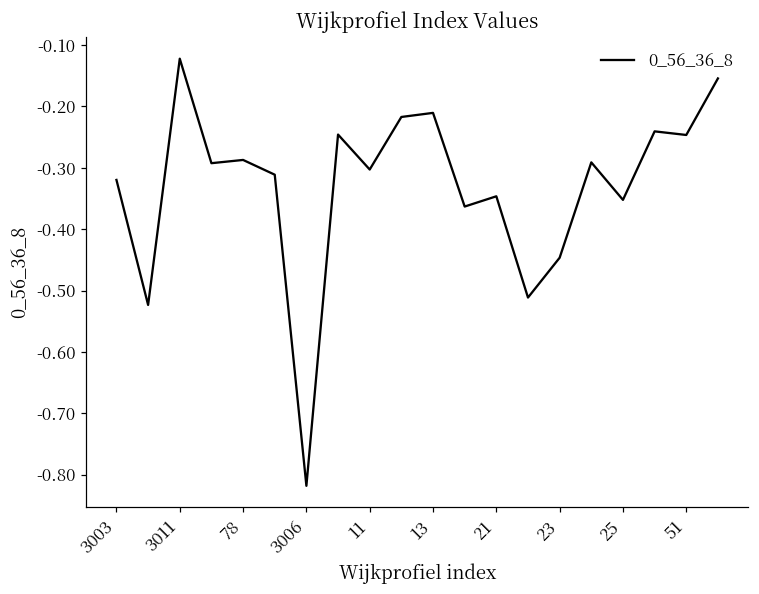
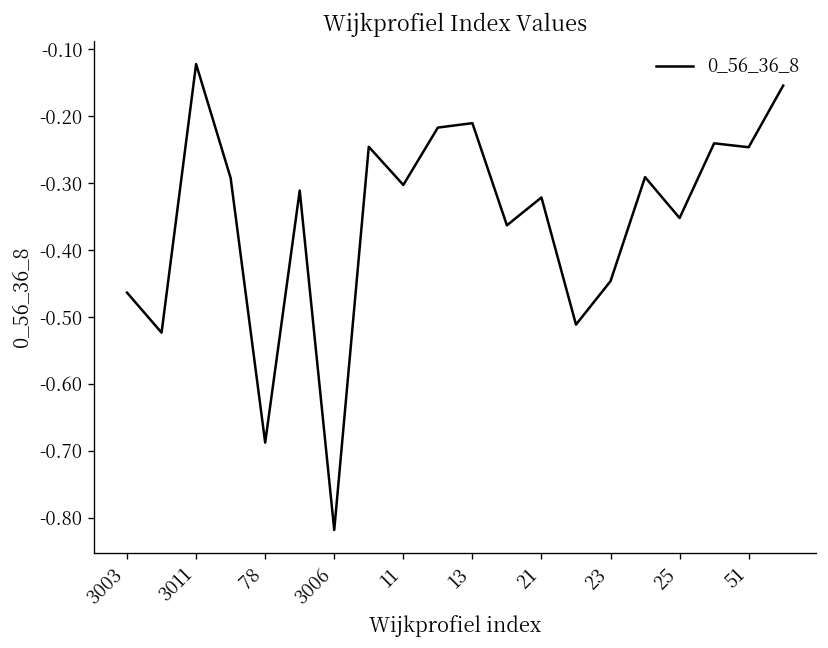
3003: -0.32 -> -0.46
78: -0.29 -> -0.69
21: -0.35 -> -0.32
